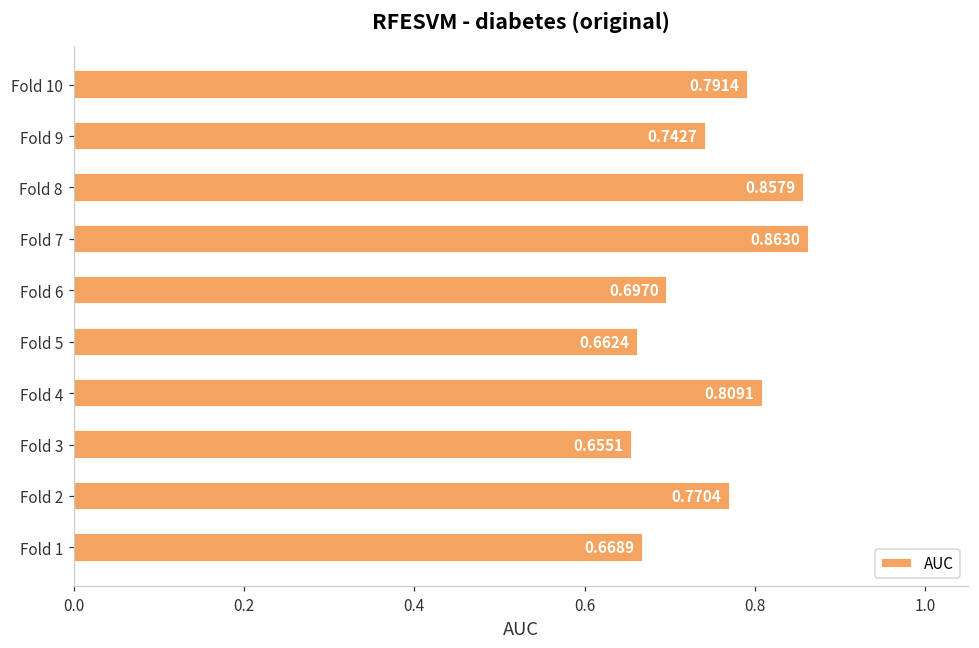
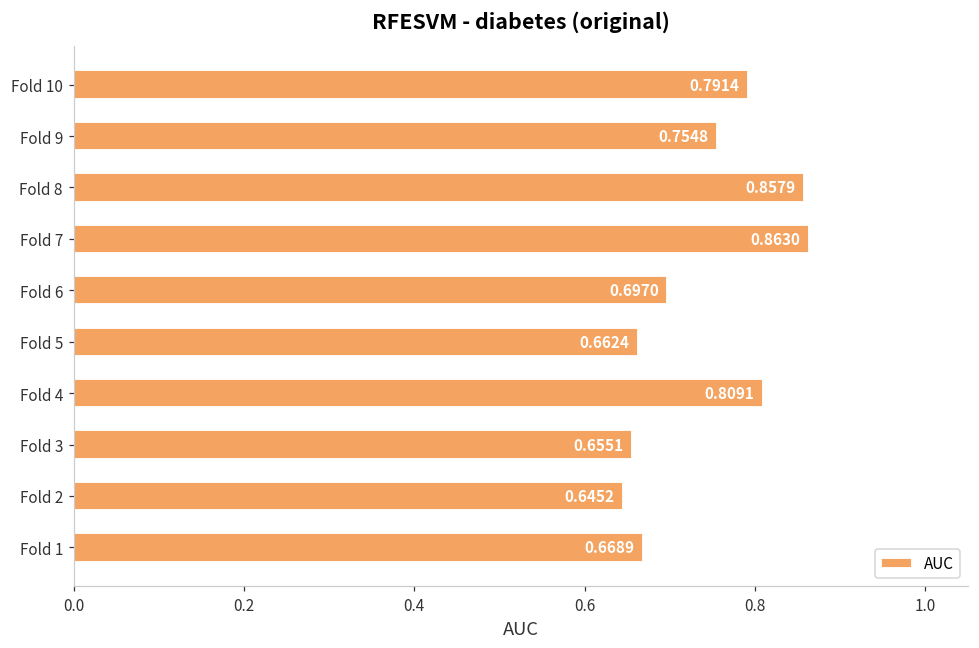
Fold 9: 0.7427 -> 0.7548
Fold 2: 0.7704 -> 0.6452
